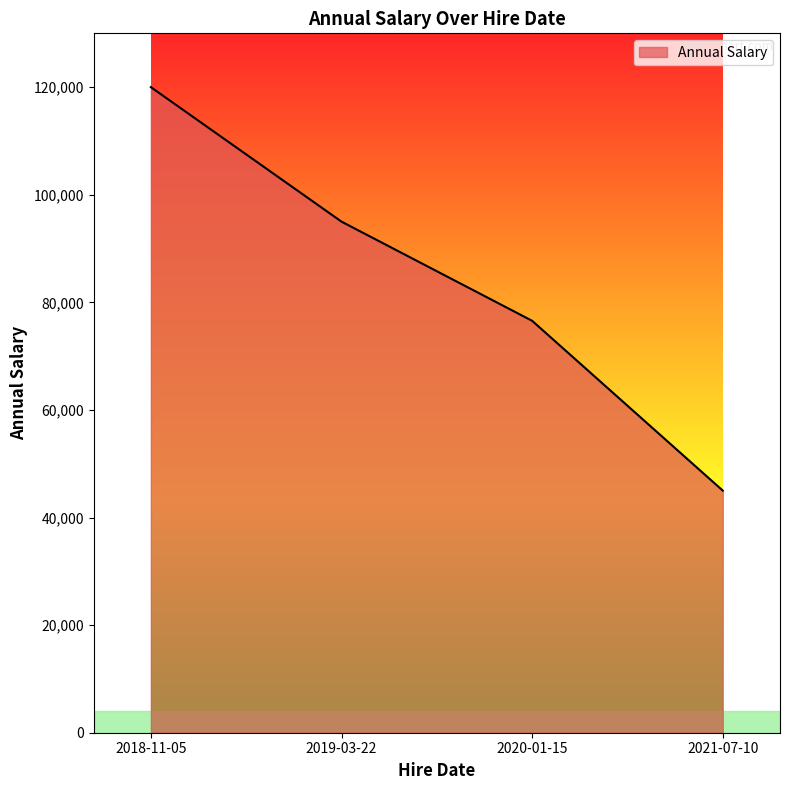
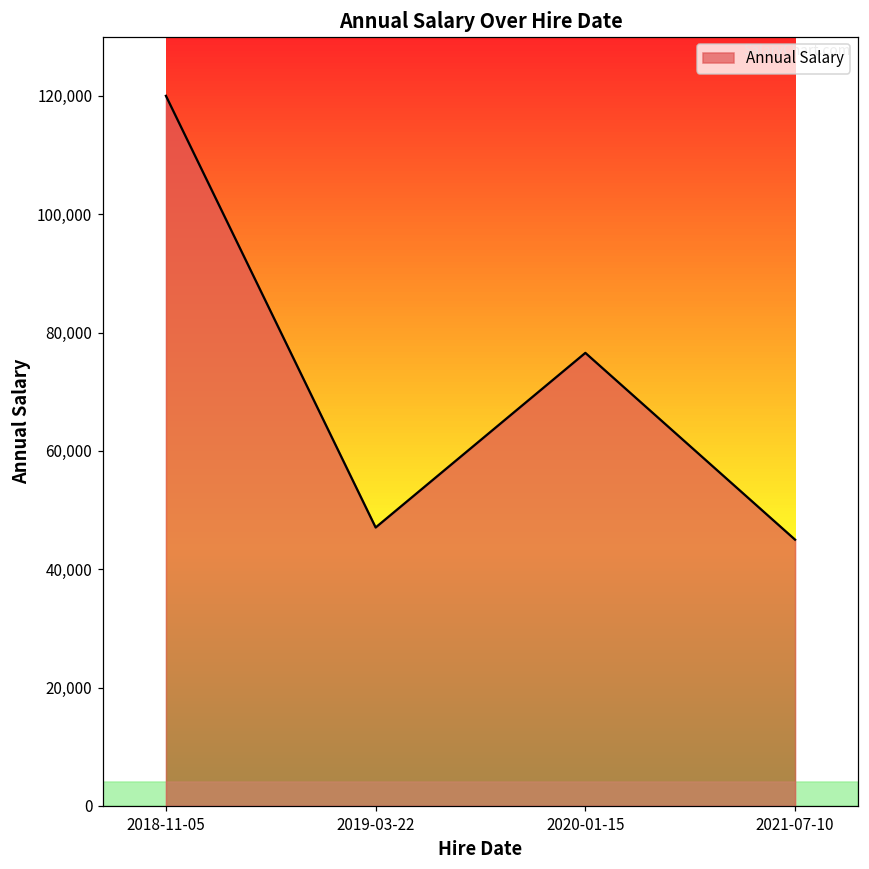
2019-03-22: 95,000 -> 47,000
